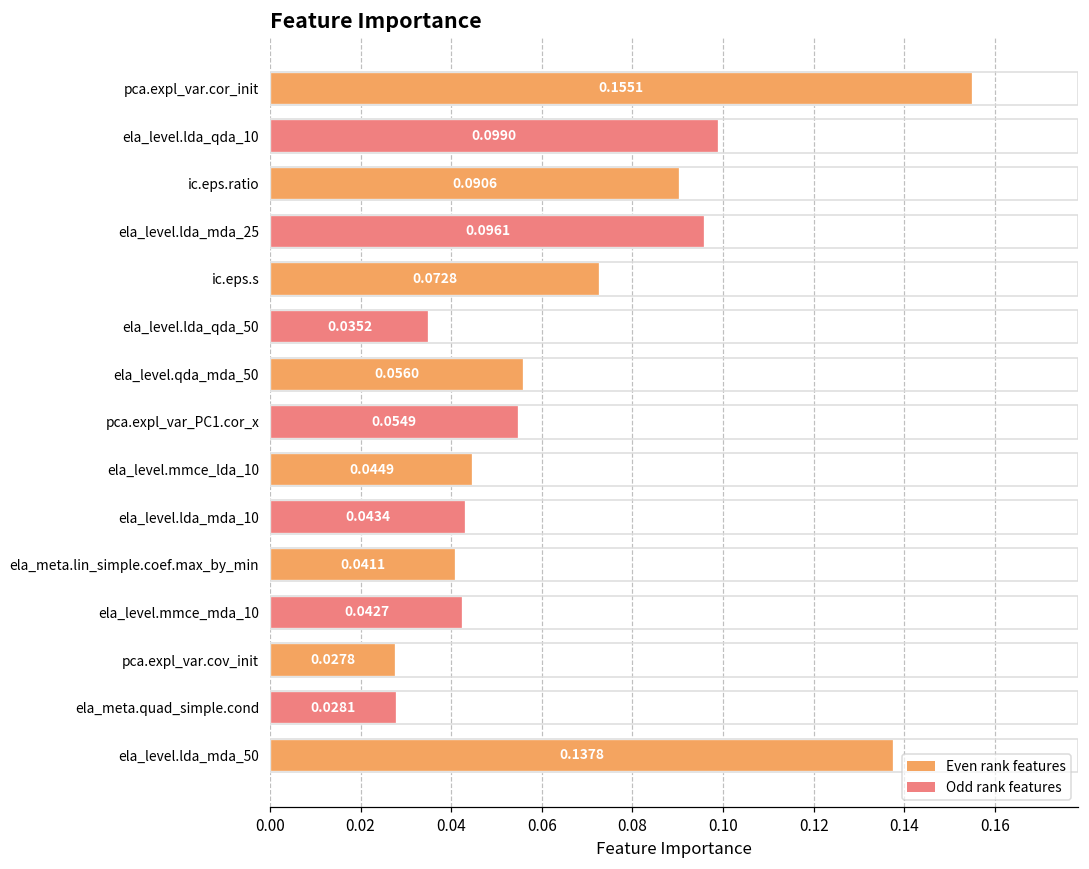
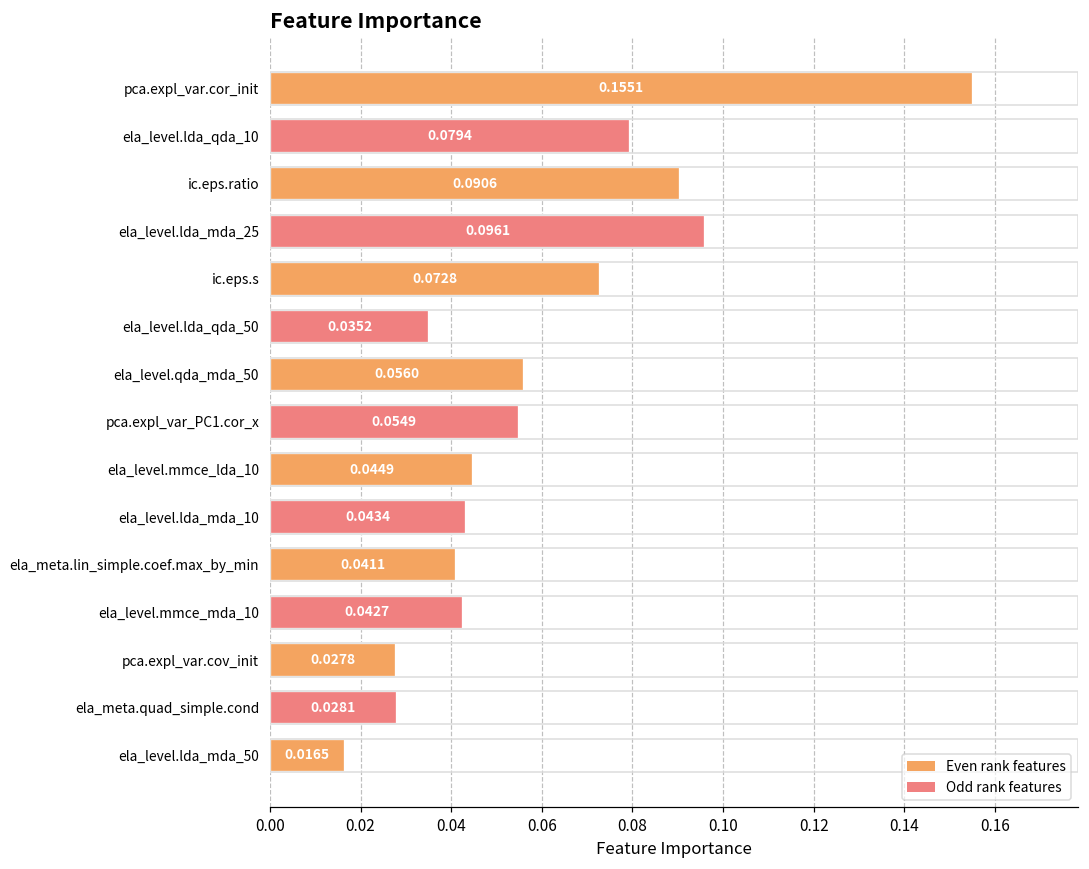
ela_level.lda_qda_10: 0.0990 -> 0.0794
ela_level.lda_mda_50: 0.1378 -> 0.0165
